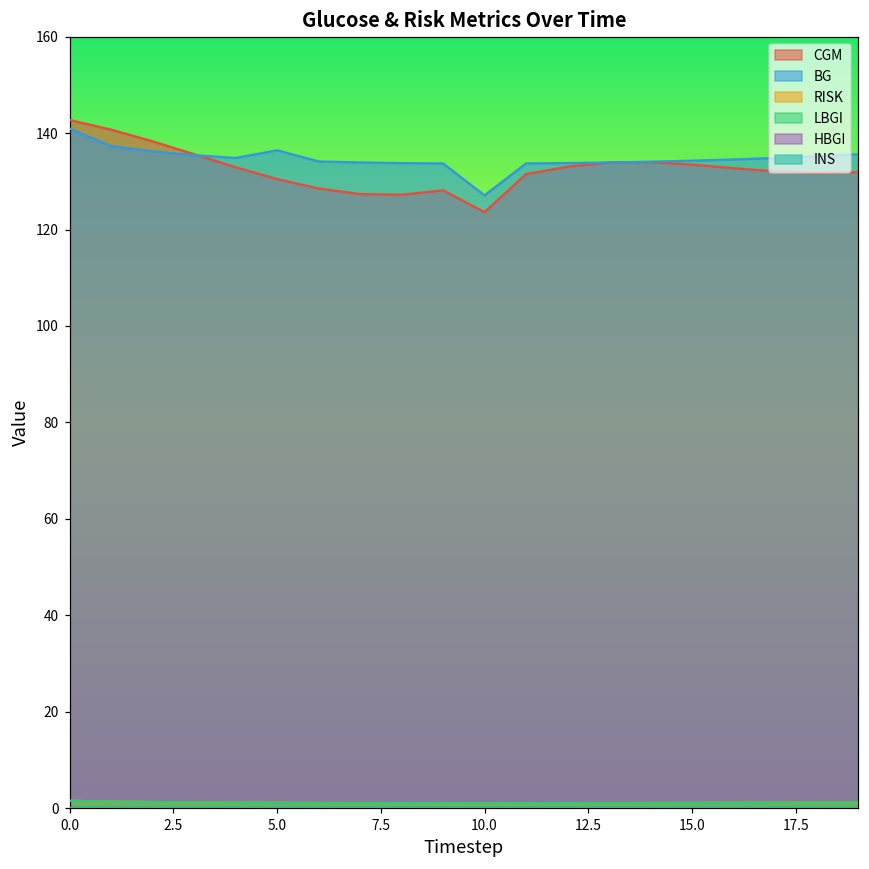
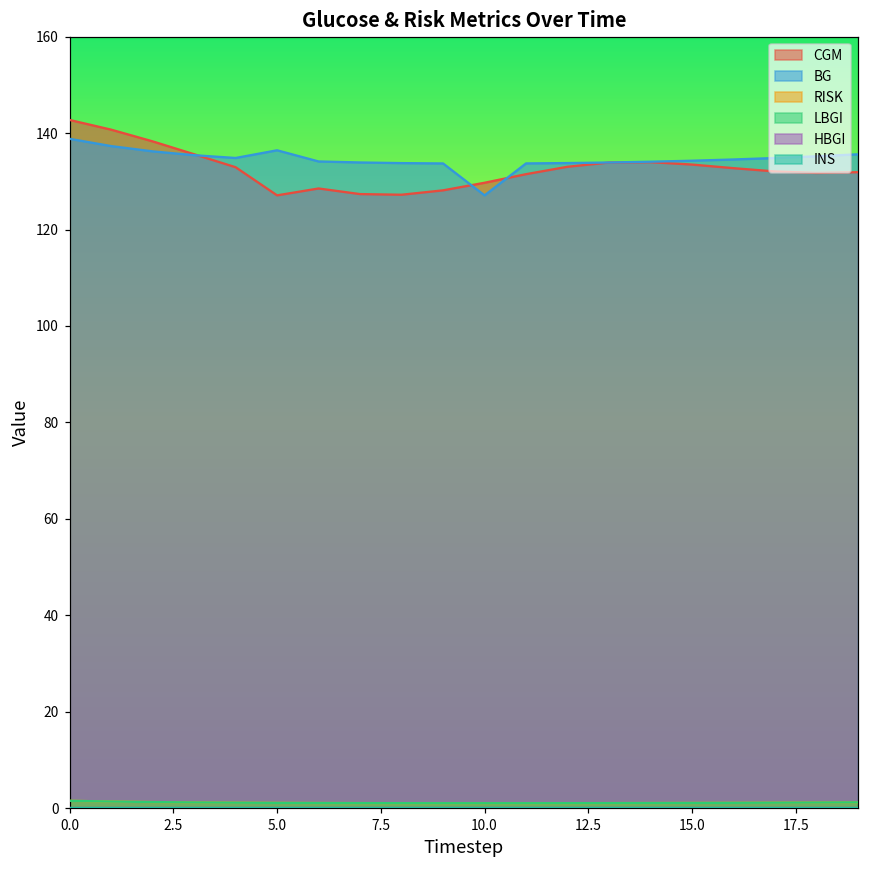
BG, 0.0: 141 -> 139
CGM, 5.0: 130 -> 127
CGM, 10.0: 124 -> 130
